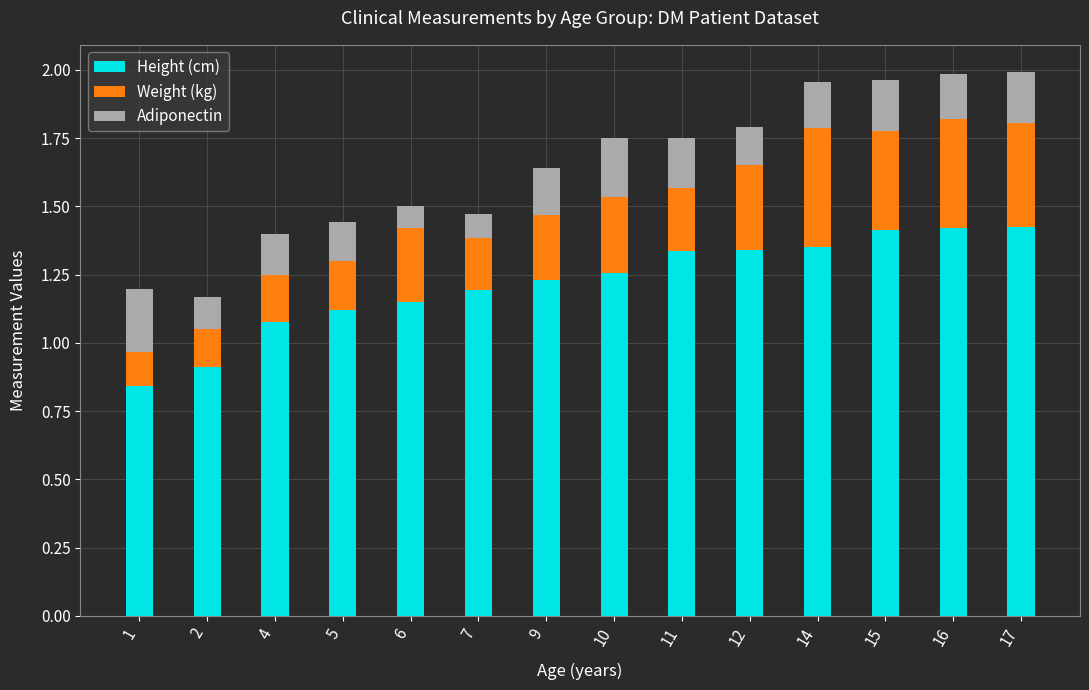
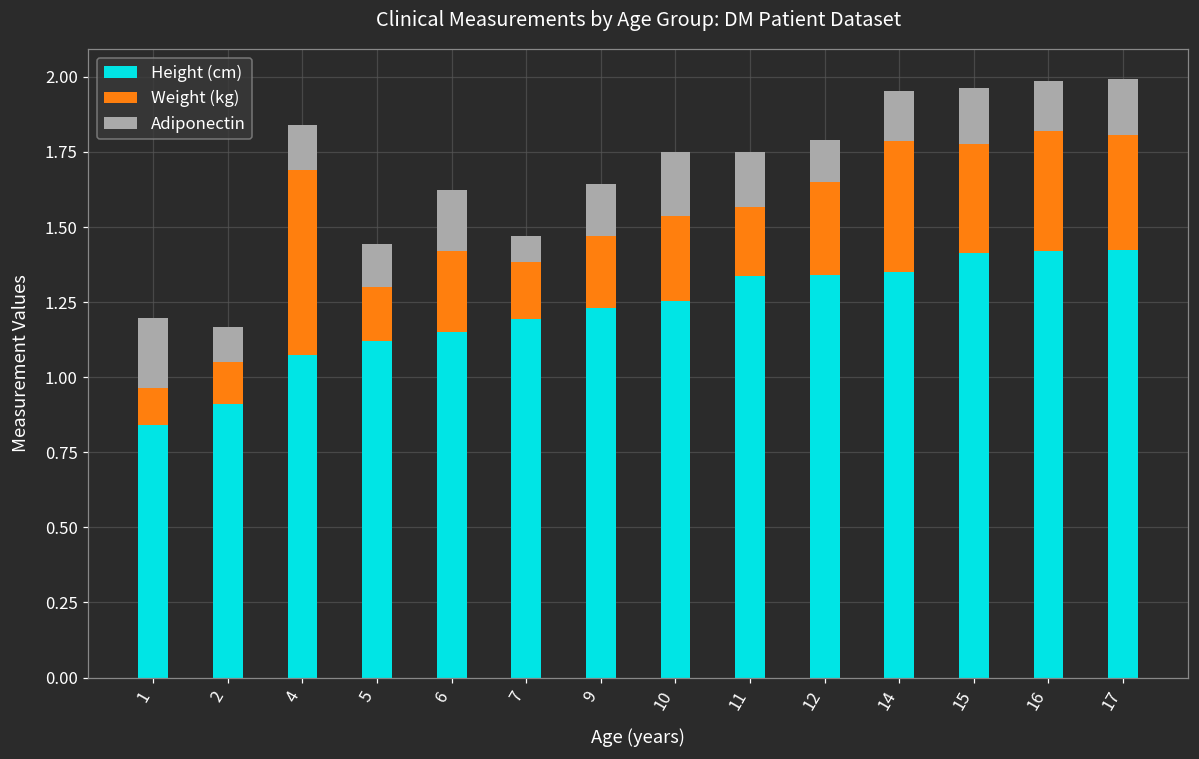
Weight (kg), 4: 0.18 -> 0.62
Adiponectin, 6: 0.08 -> 0.20
